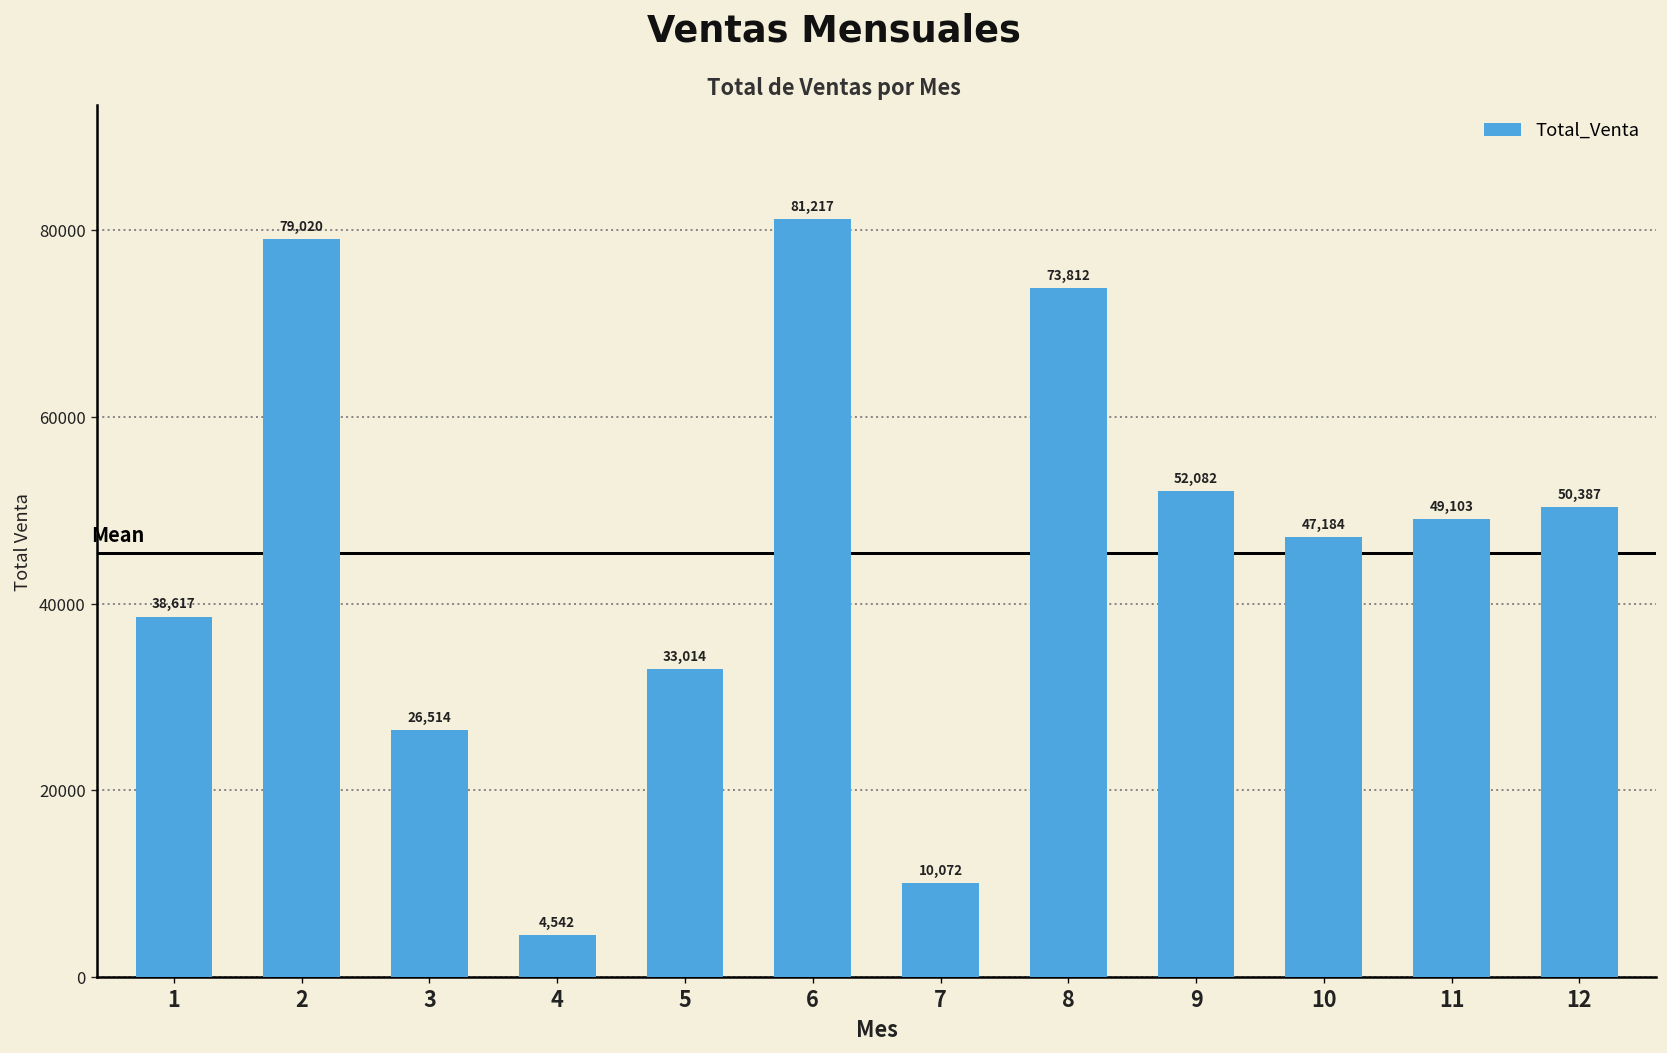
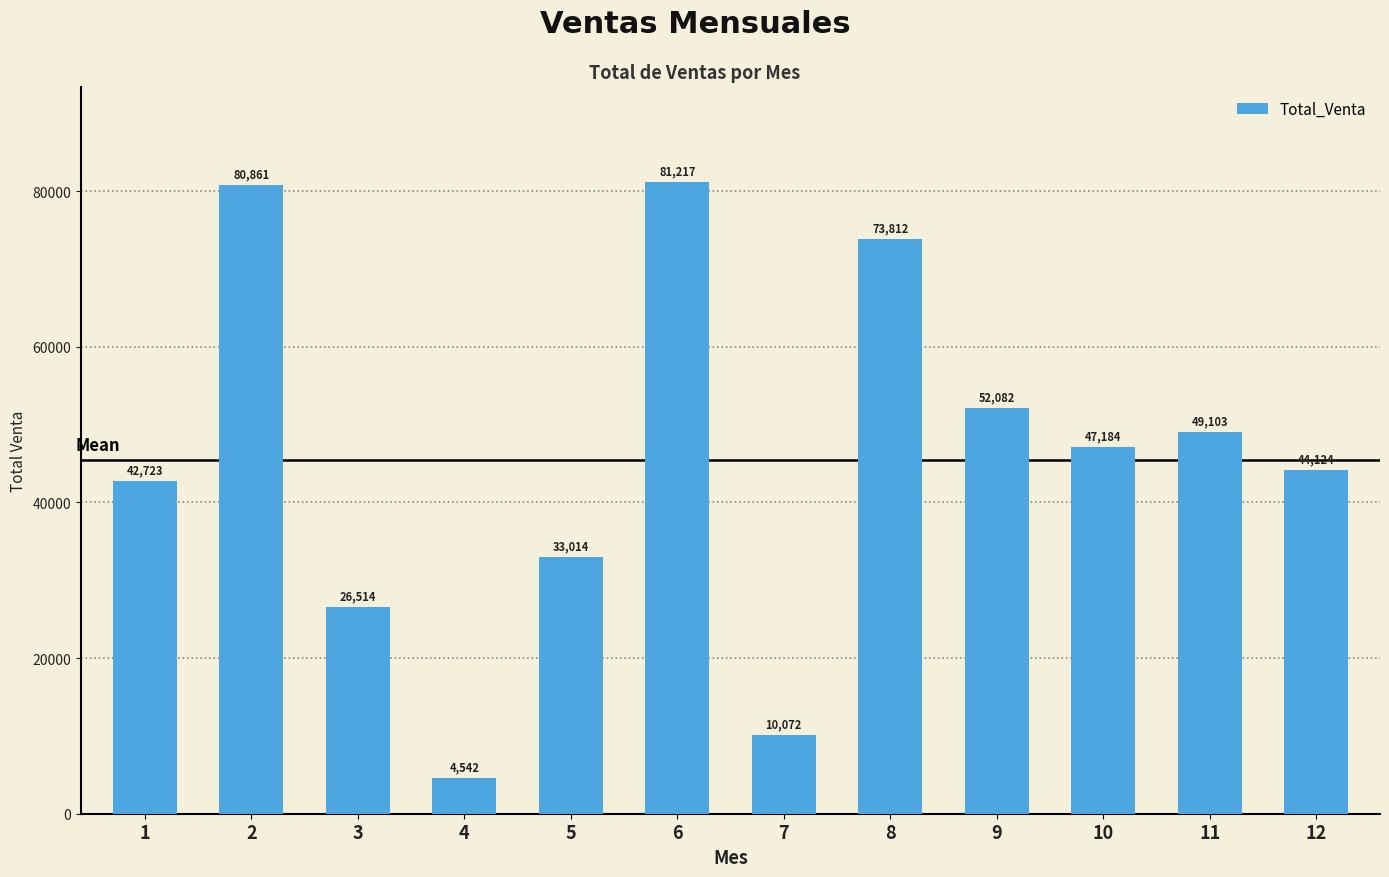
1: 38,617 -> 42,723
2: 79,020 -> 80,861
12: 50,387 -> 44,124
